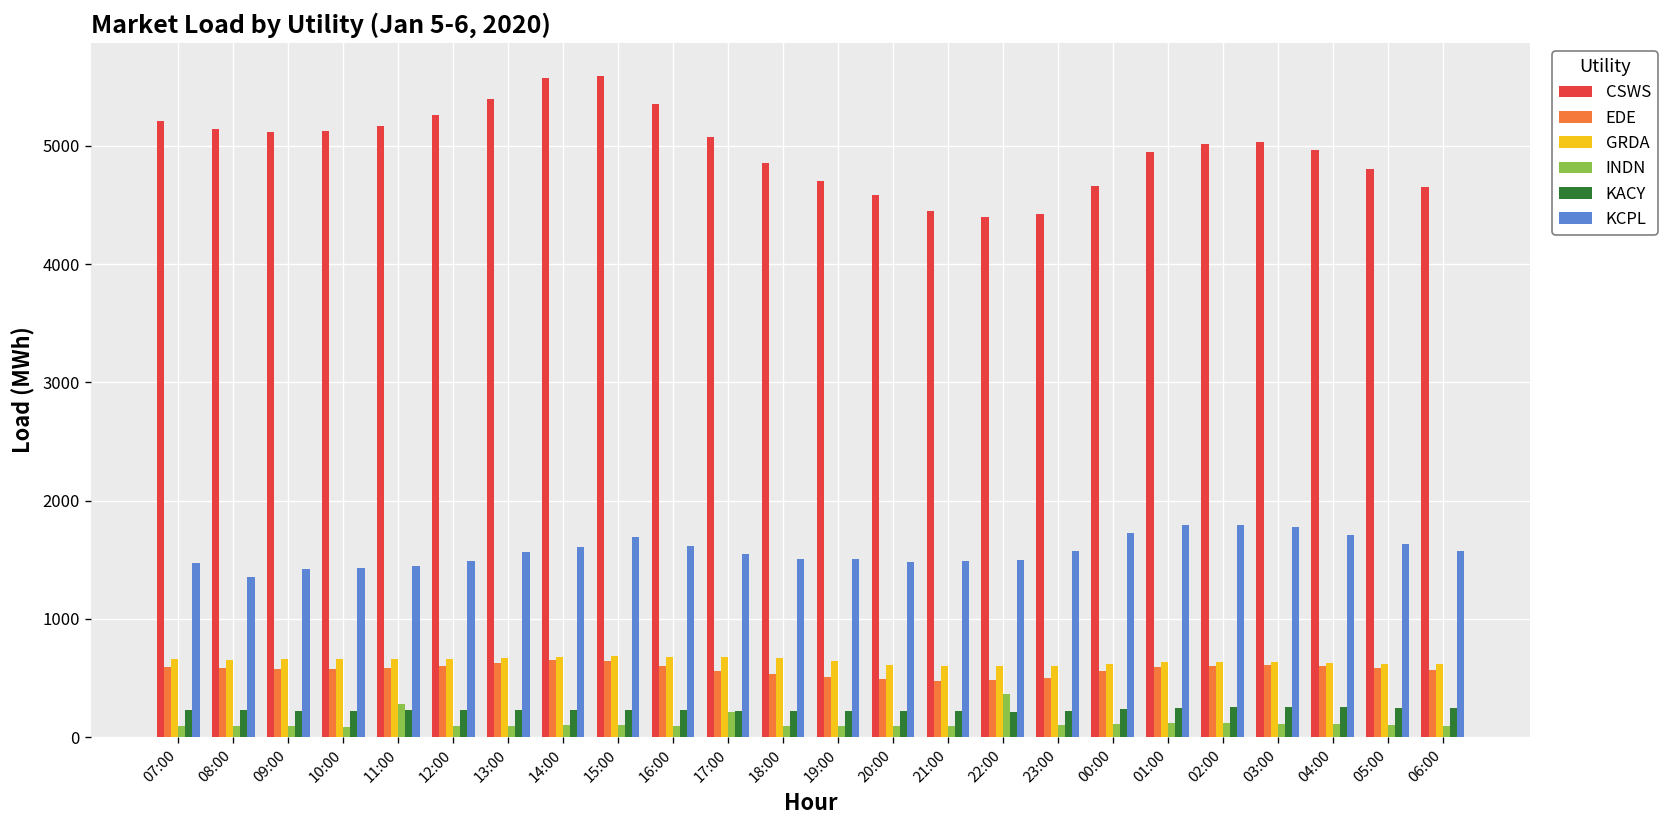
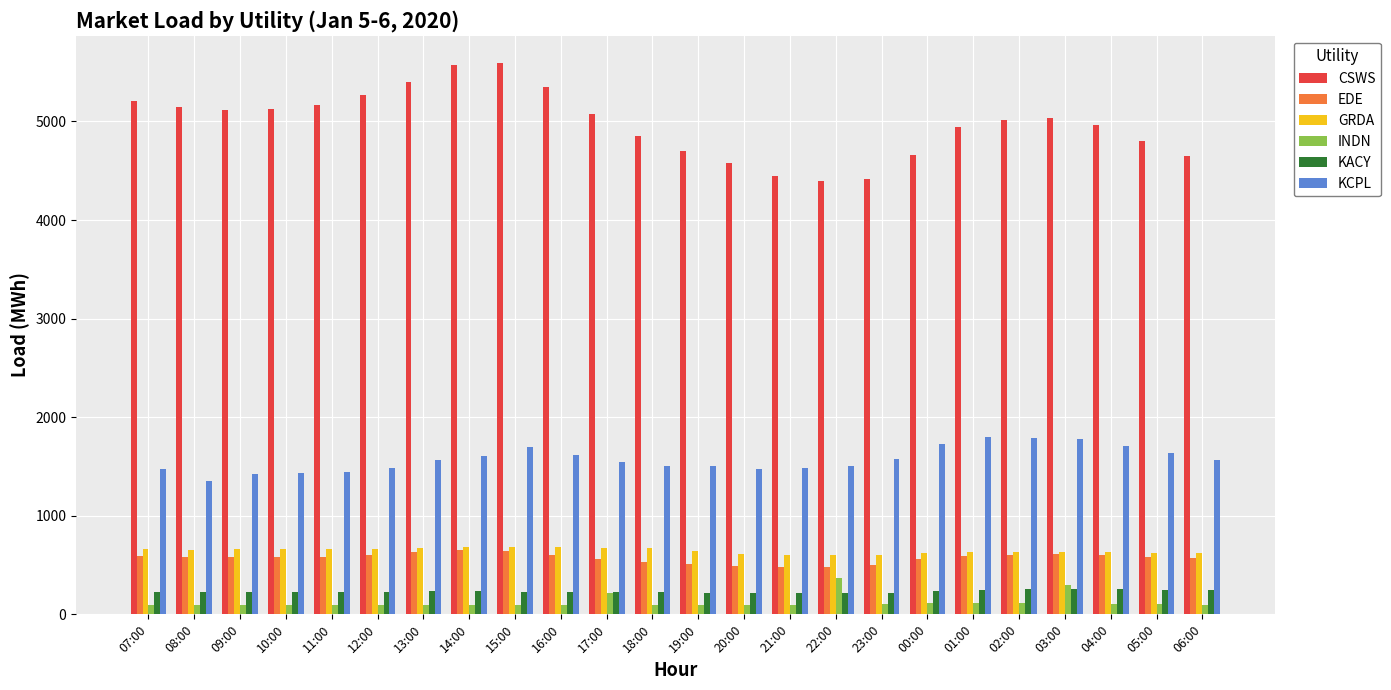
INDN, 11:00: 300 -> 100
INDN, 03:00: 100 -> 300
